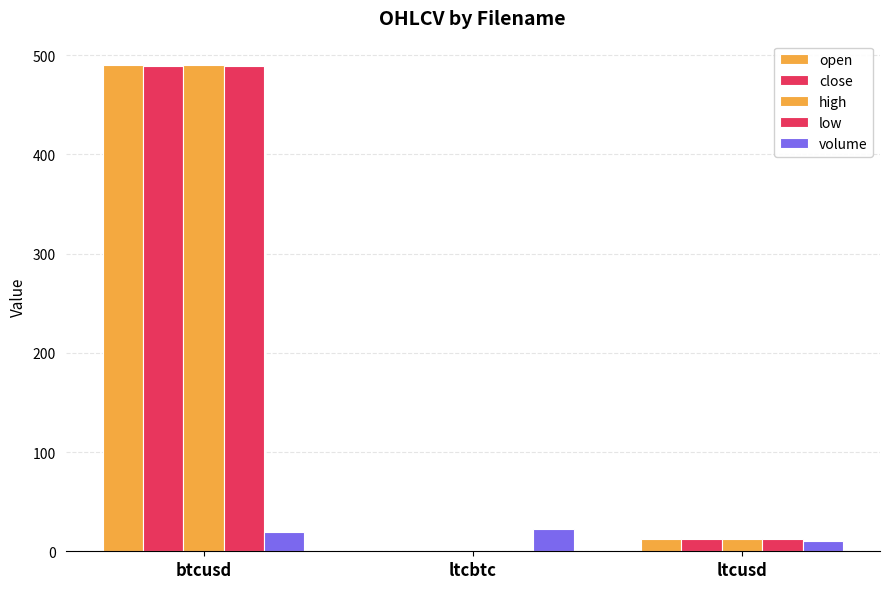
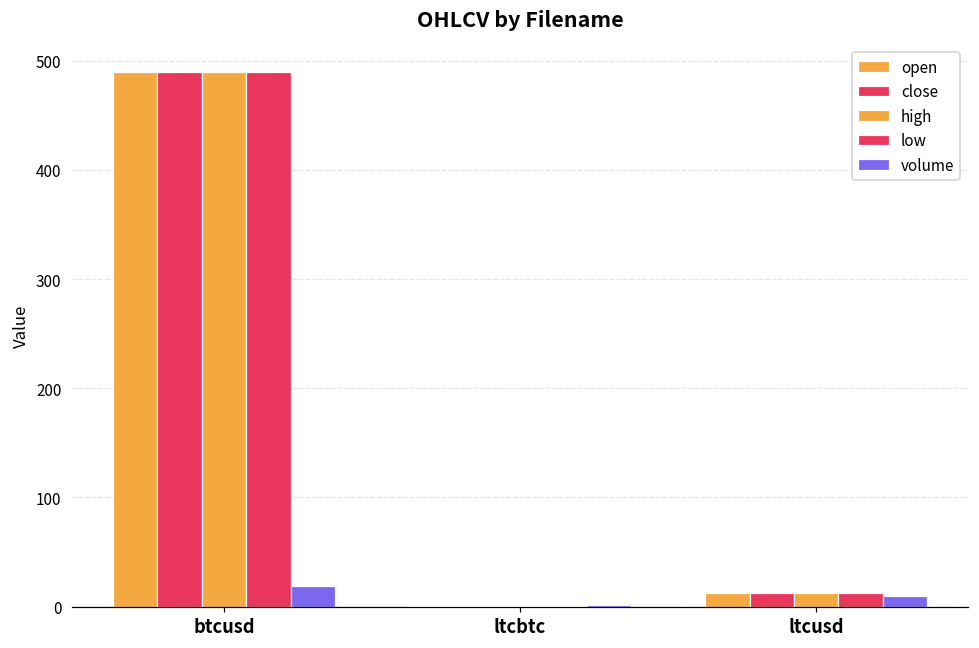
volume, ltcbtc: 20 -> 0
